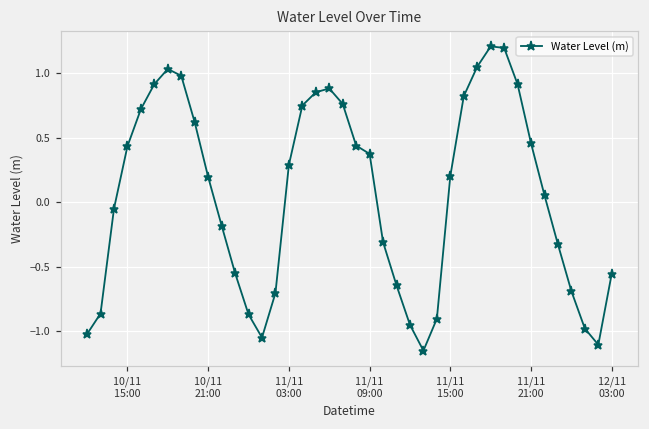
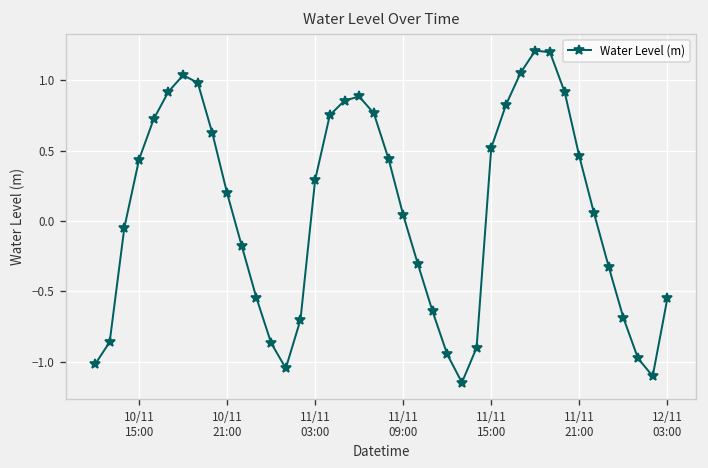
11/11 09:00: 0.38 -> 0.04
11/11 15:00: 0.21 -> 0.52
